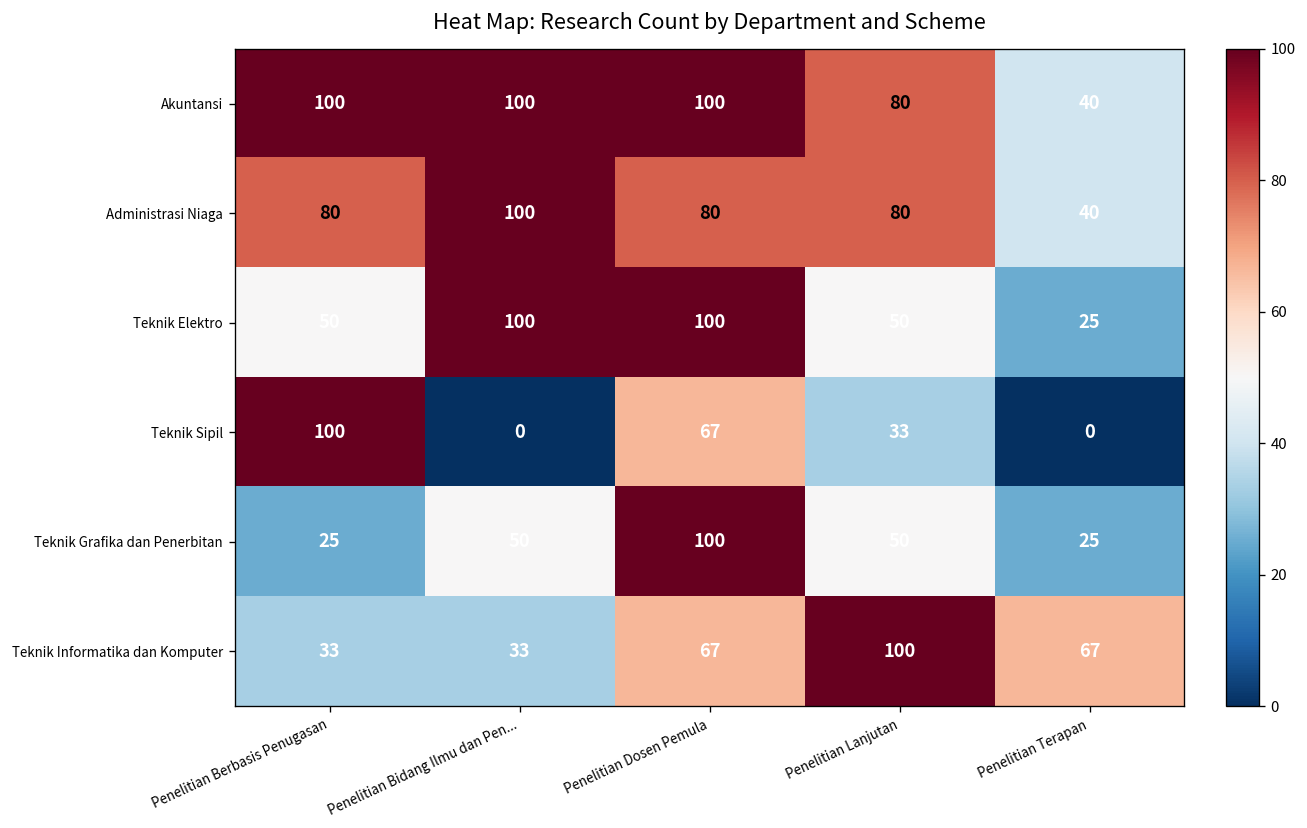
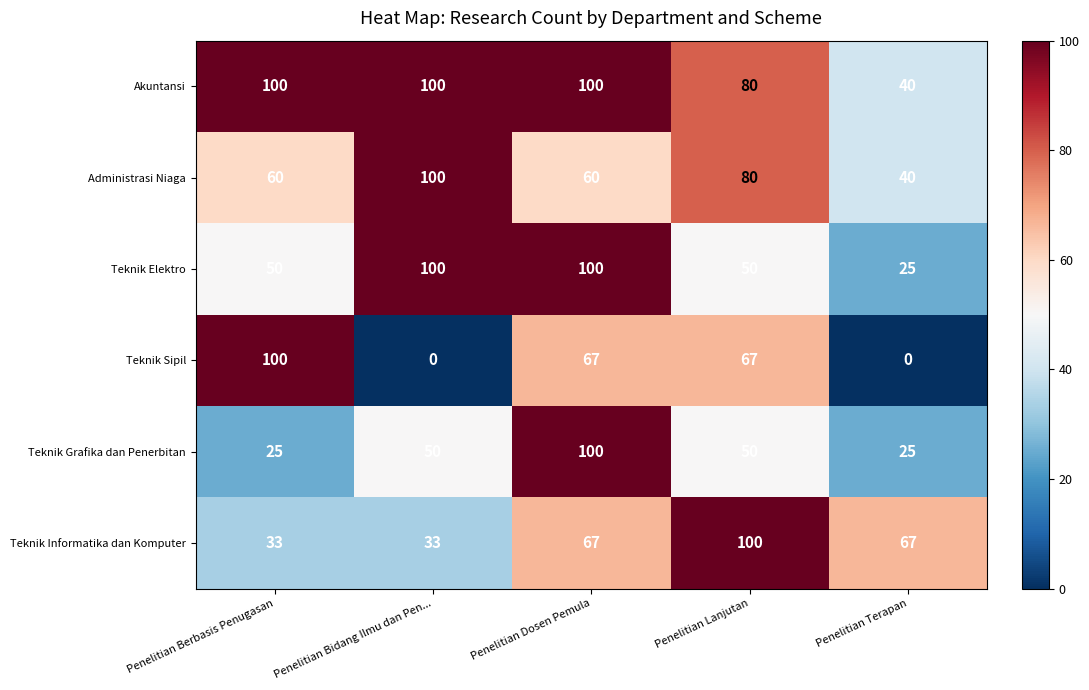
Administrasi Niaga, Penelitian Berbasis Penugasan: 80 -> 60
Administrasi Niaga, Penelitian Dosen Pemula: 80 -> 60
Teknik Sipil, Penelitian Lanjutan: 33 -> 67
